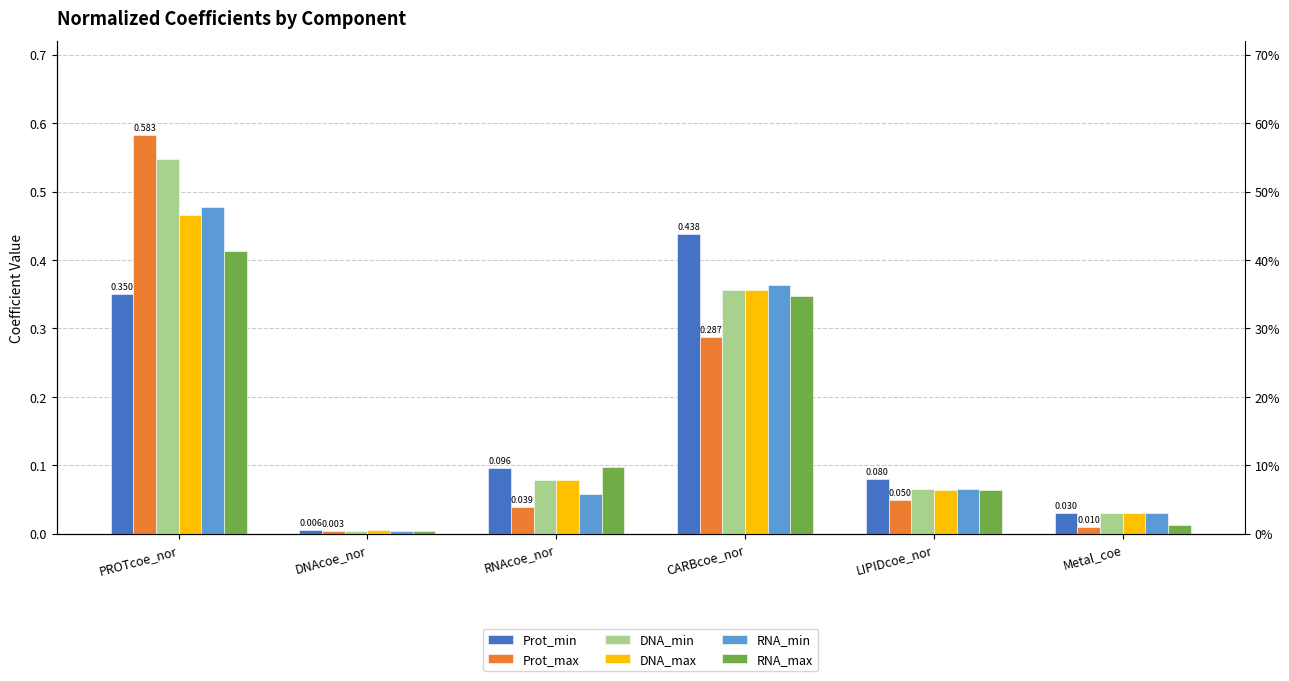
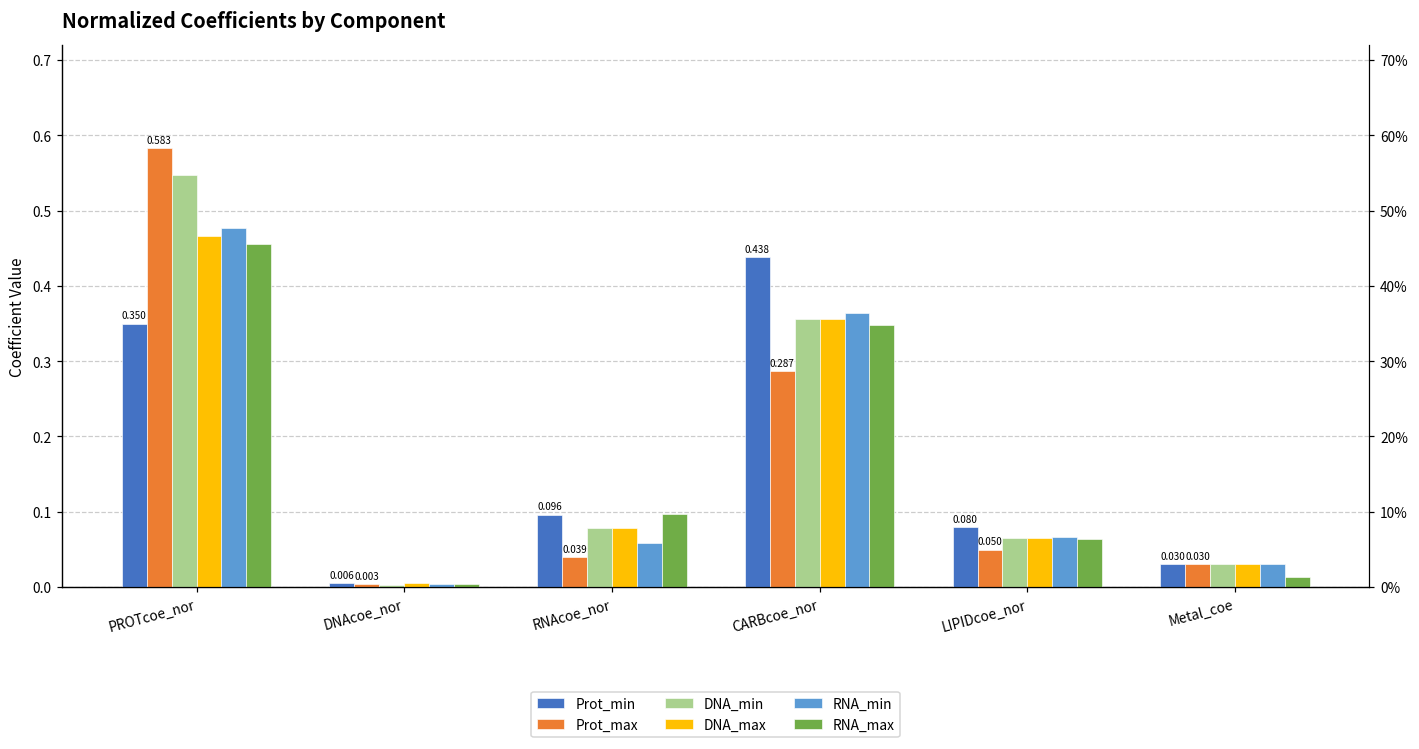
RNA_max, PROTcoe_nor: 0.41 -> 0.46
Prot_max, Metal_coe: 0.010 -> 0.030
